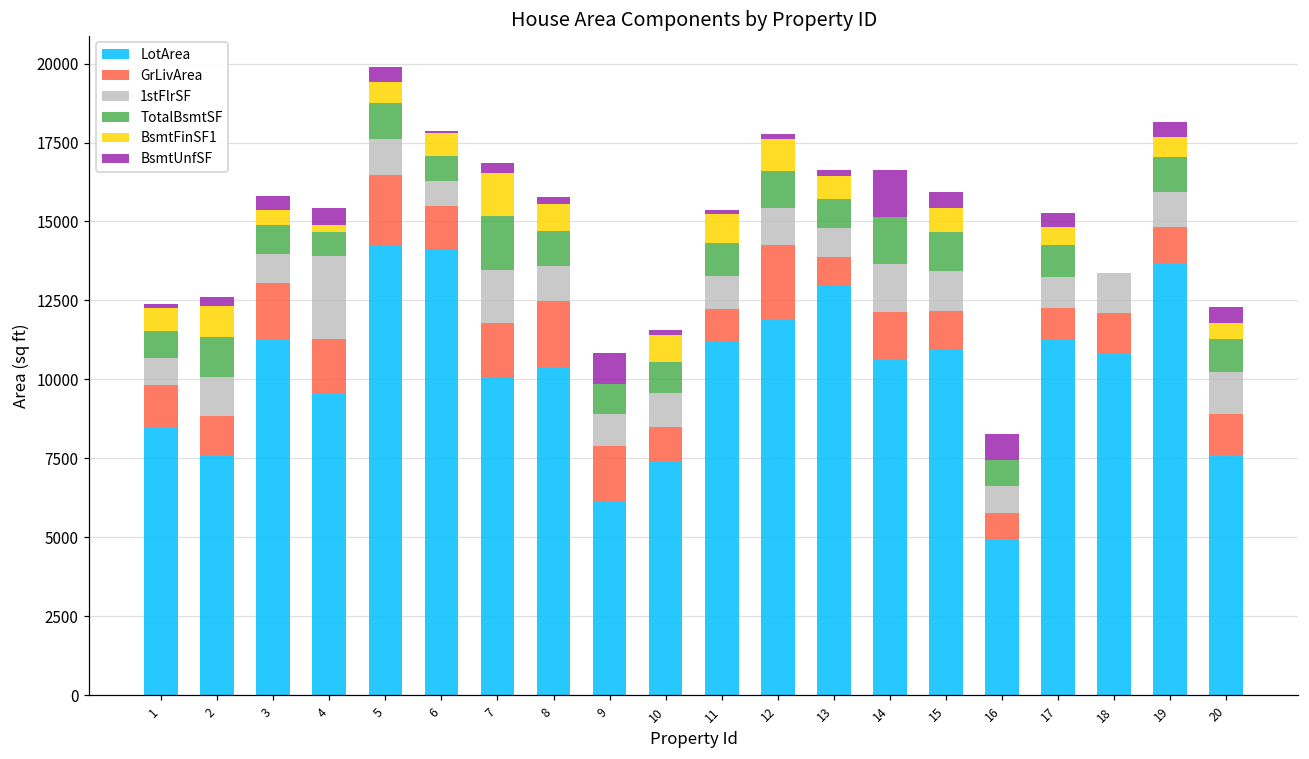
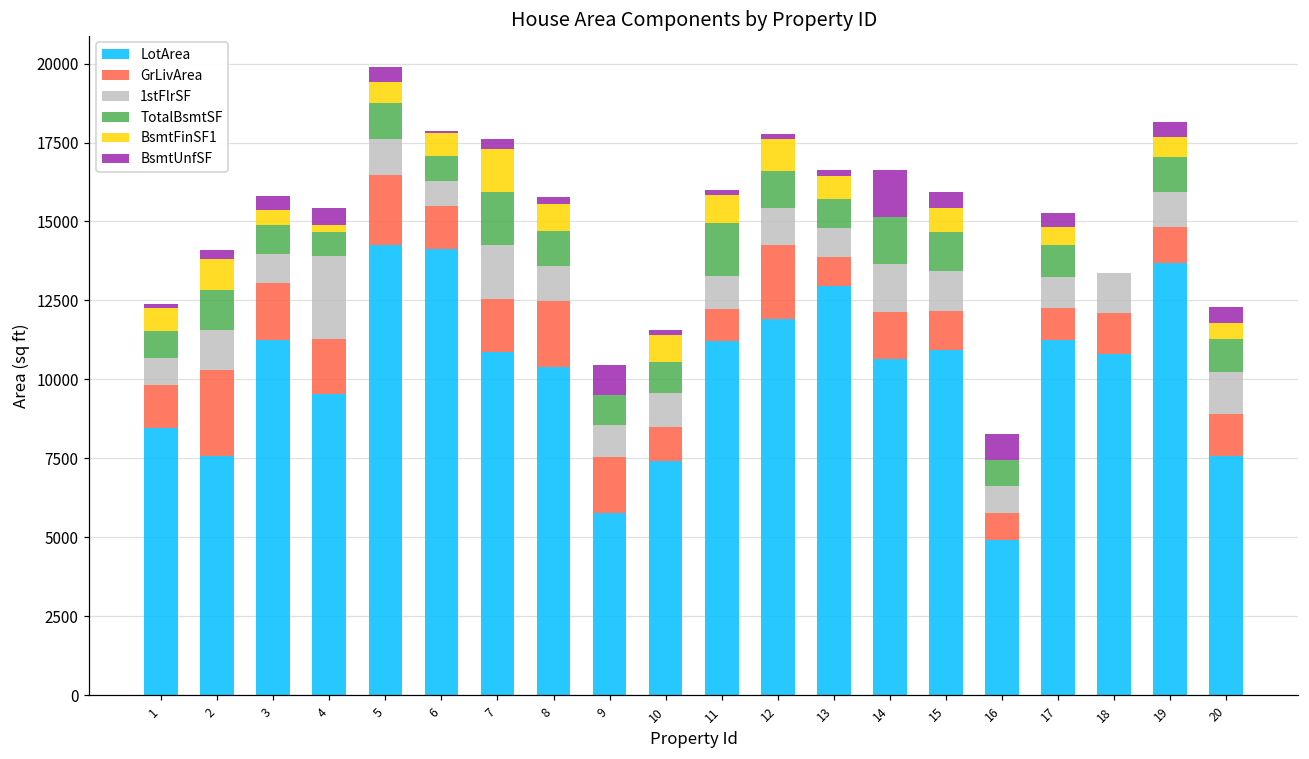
GrLivArea, 2: 1300 -> 2700
LotArea, 7: 10100 -> 10900
LotArea, 9: 6100 -> 5800
TotalBsmtSF, 11: 1000 -> 1700
